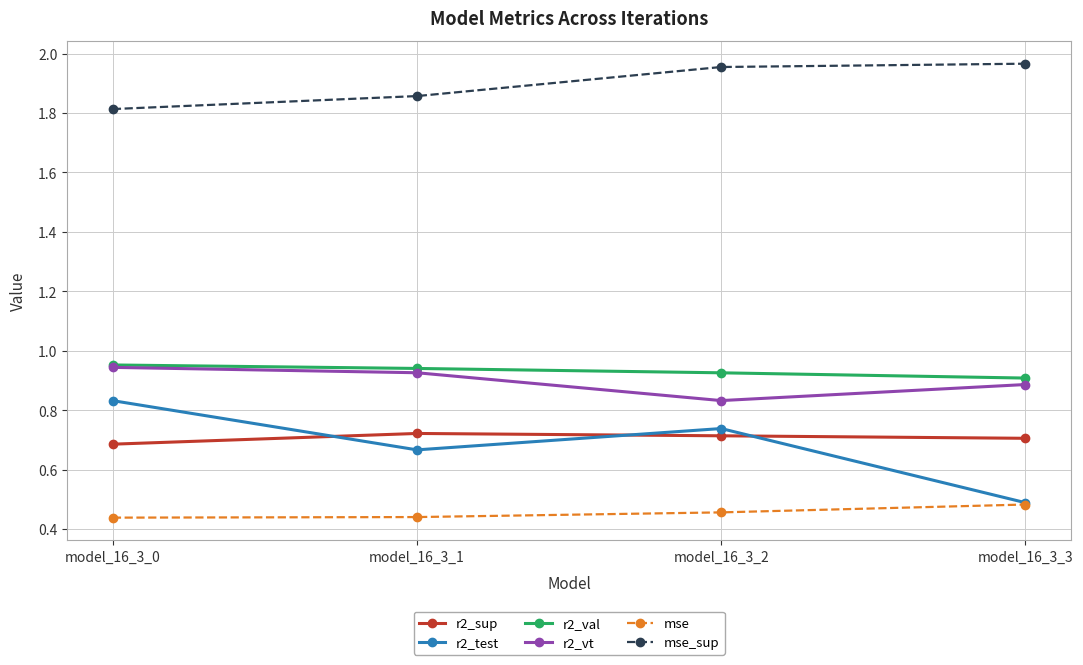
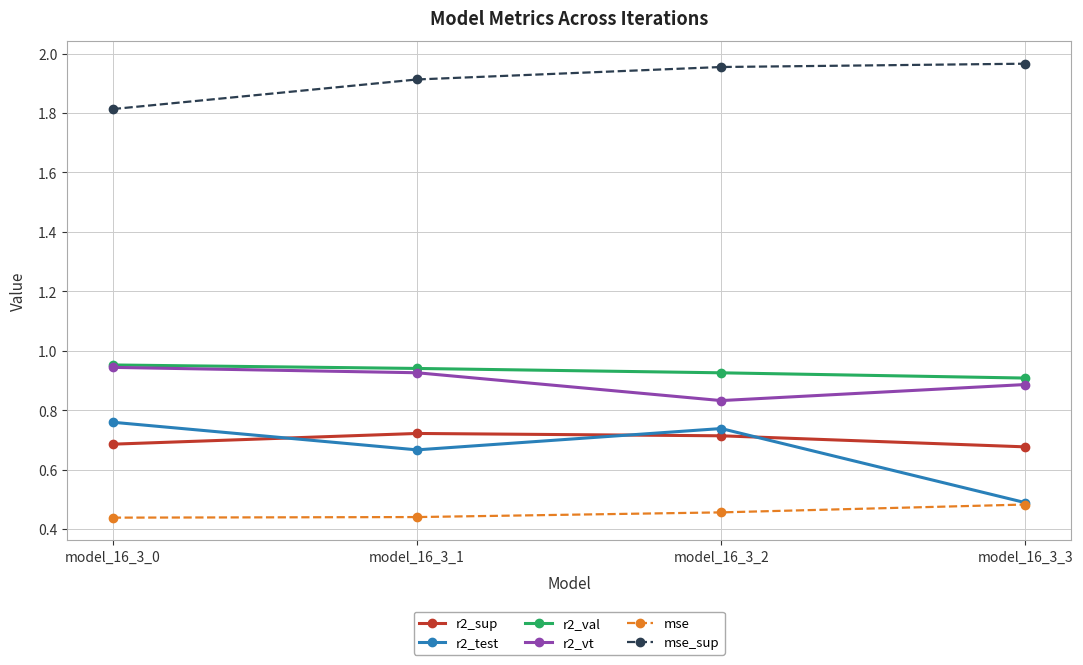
r2_test, model_16_3_0: 0.83 -> 0.76
mse_sup, model_16_3_1: 1.86 -> 1.91
r2_sup, model_16_3_3: 0.71 -> 0.68
